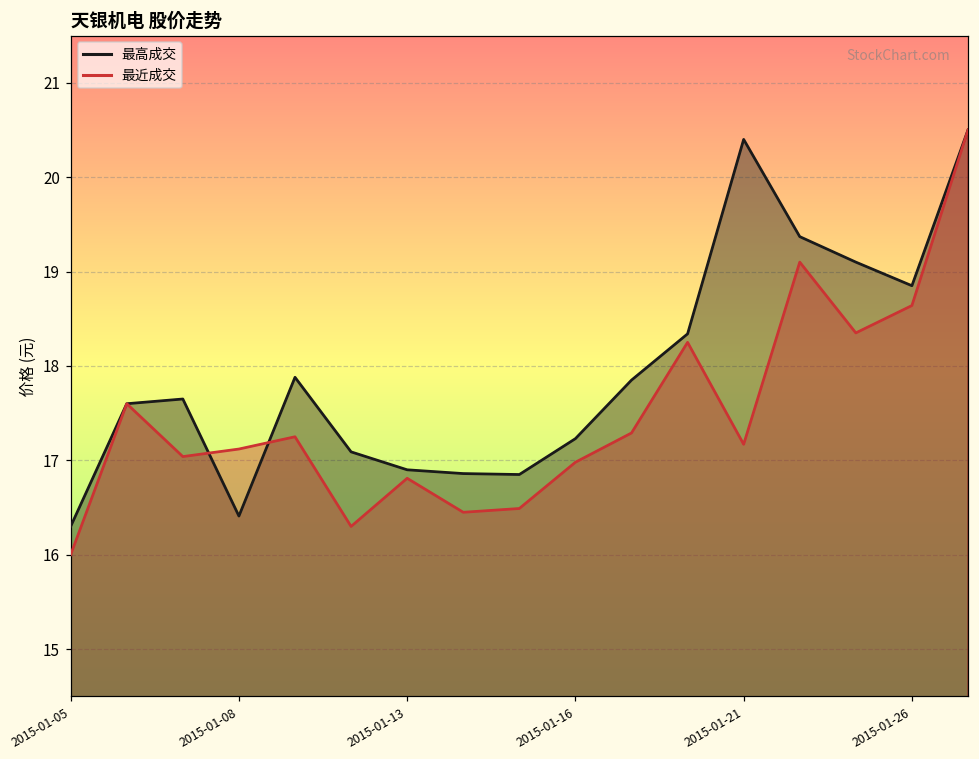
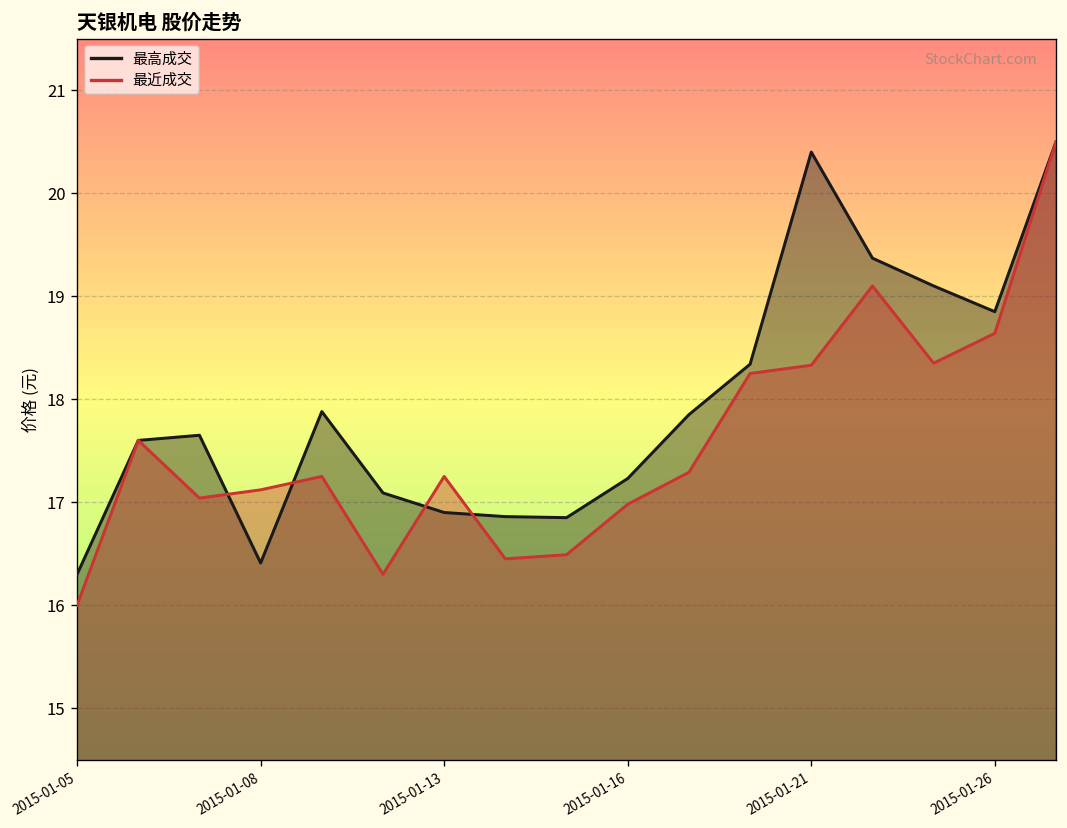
最近成交, 2015-01-13: 16.8 -> 17.3
最近成交, 2015-01-21: 17.2 -> 18.3
